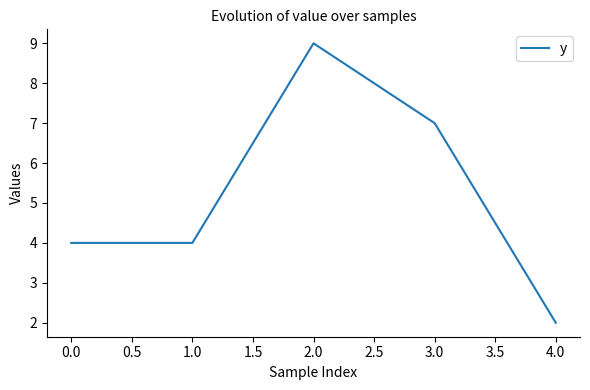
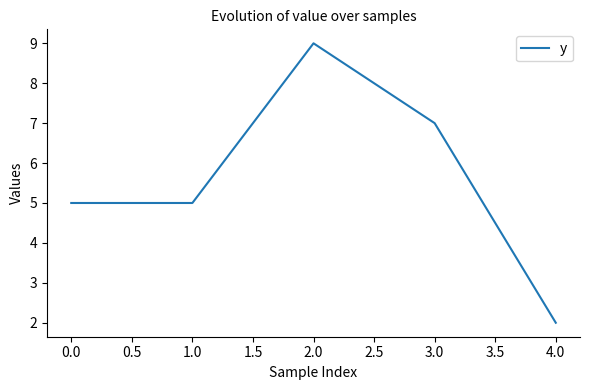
0.0: 4 -> 5
1.0: 4 -> 5
